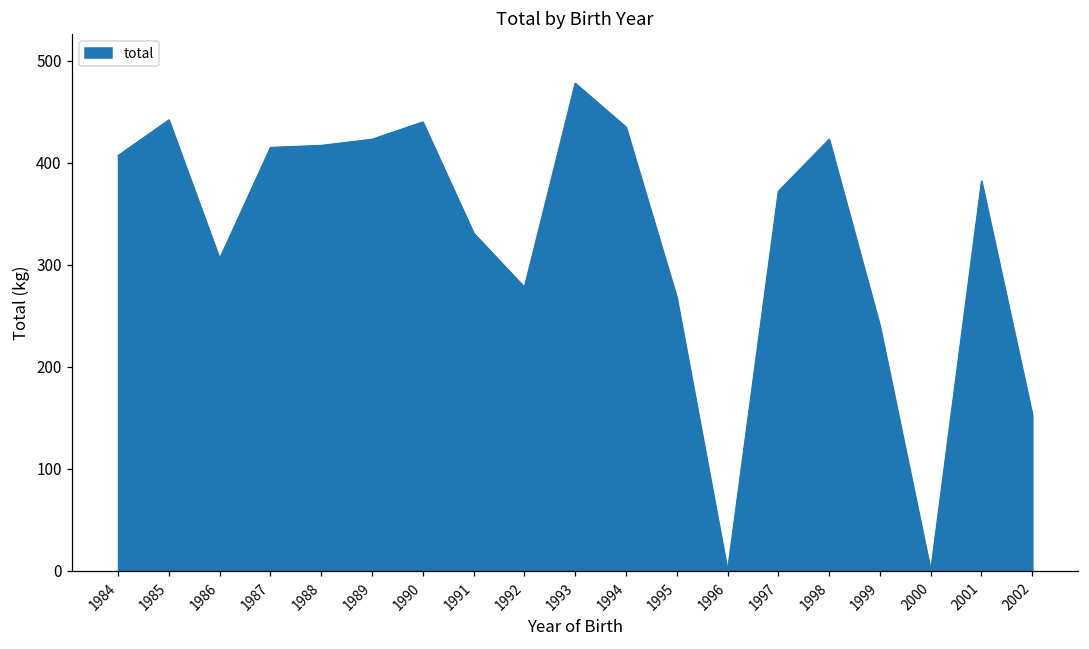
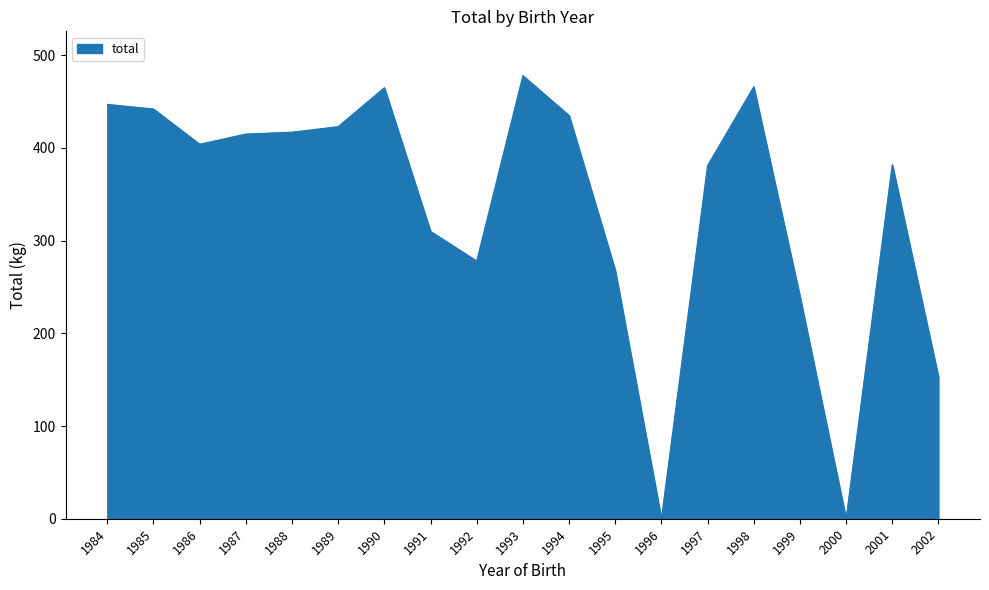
1984: 410 -> 450
1986: 310 -> 400
1990: 440 -> 470
1991: 330 -> 310
1997: 370 -> 380
1998: 420 -> 470
